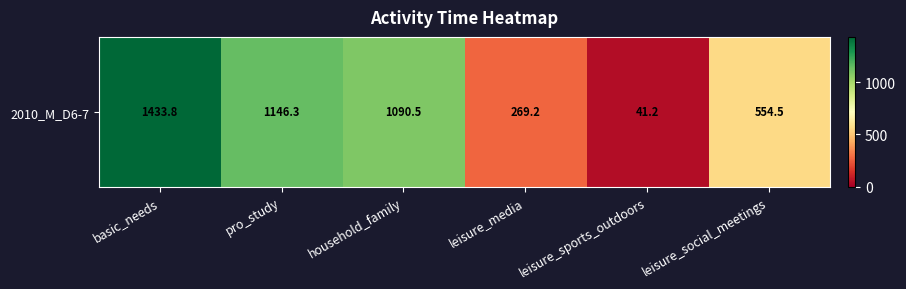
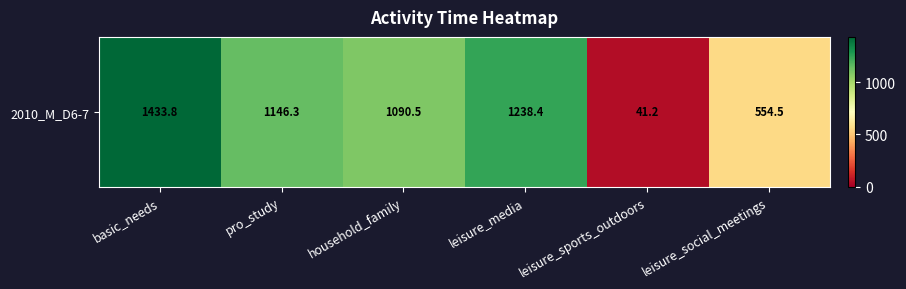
2010_M_D6-7, leisure_media: 269.2 -> 1238.4
